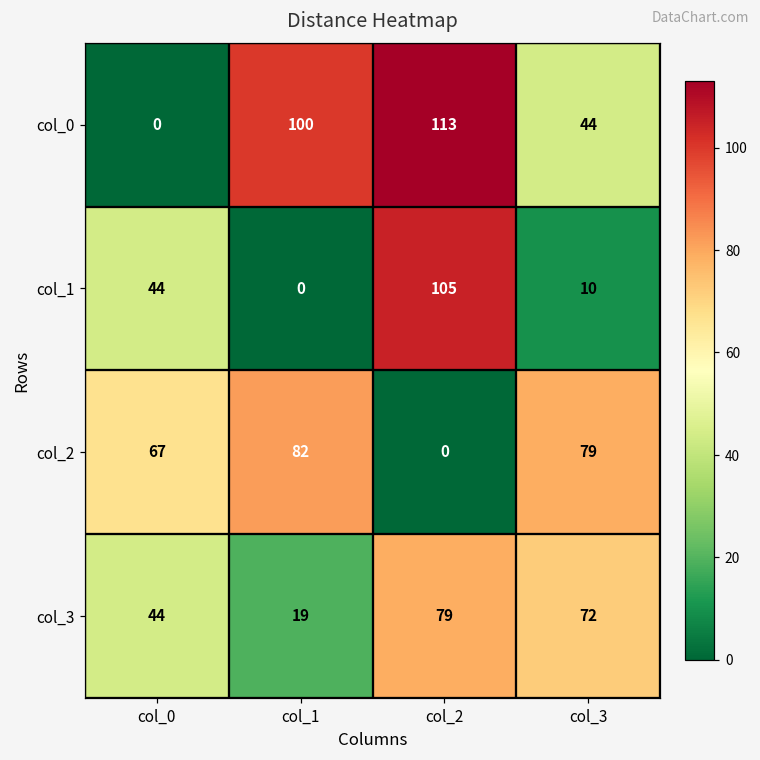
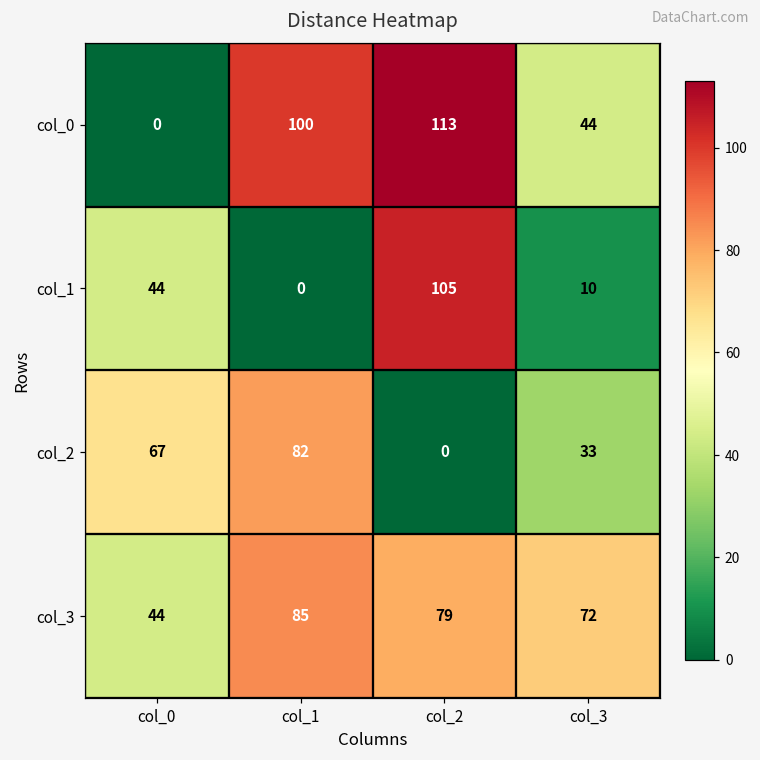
col_2, col_3: 79 -> 33
col_3, col_1: 19 -> 85
